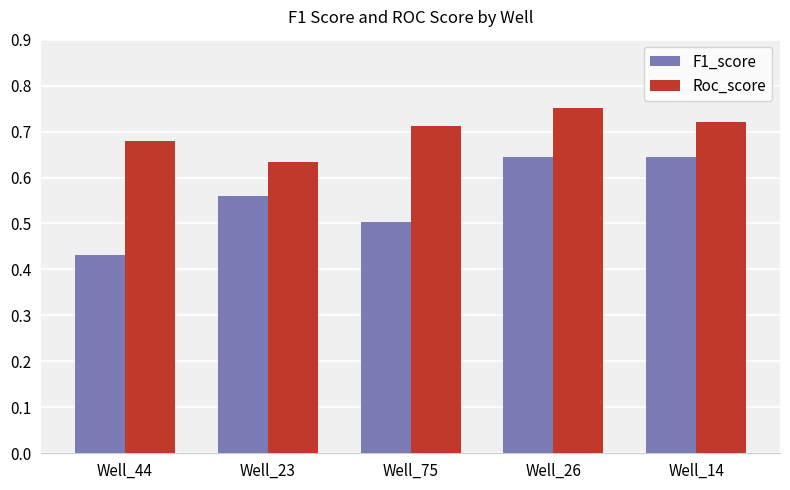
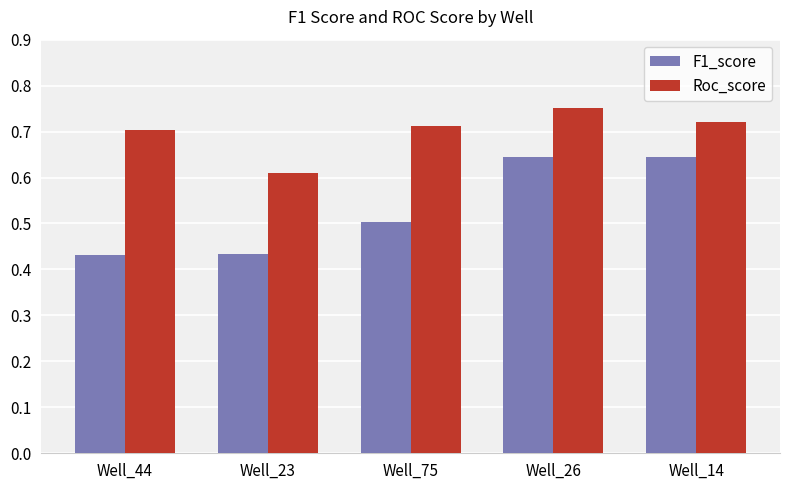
Roc_score, Well_44: 0.68 -> 0.70
F1_score, Well_23: 0.56 -> 0.43
Roc_score, Well_23: 0.63 -> 0.61
